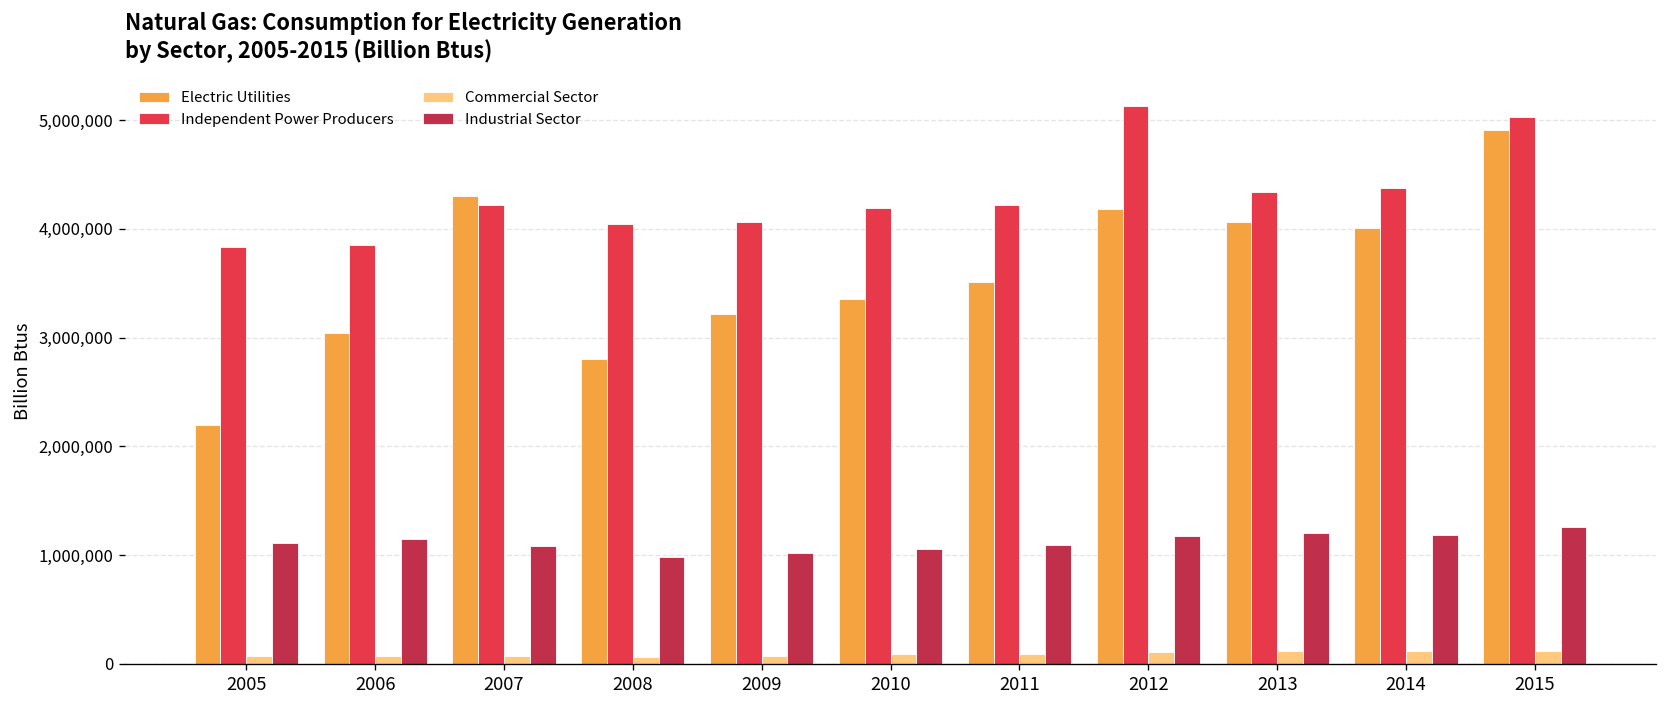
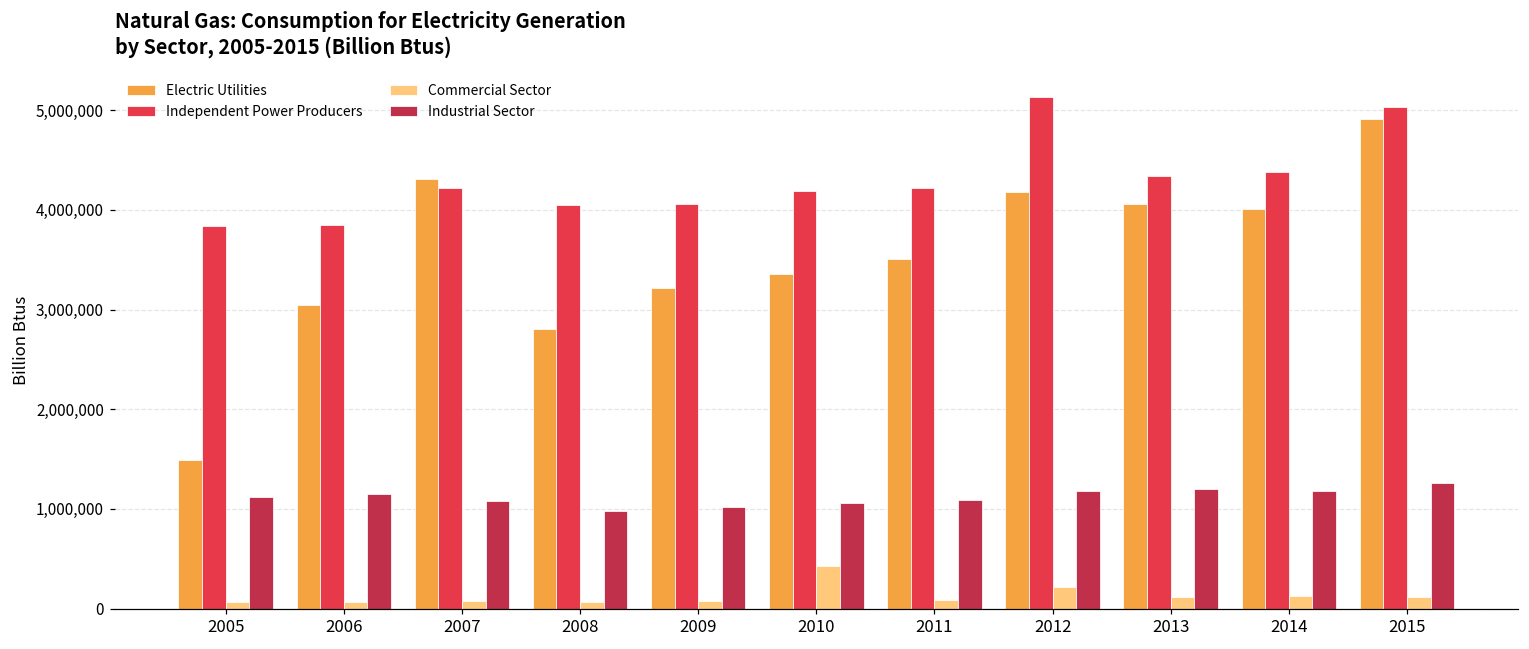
Electric Utilities, 2005: 2,200,000 -> 1,500,000
Commercial Sector, 2010: 100,000 -> 400,000
Commercial Sector, 2012: 100,000 -> 200,000
